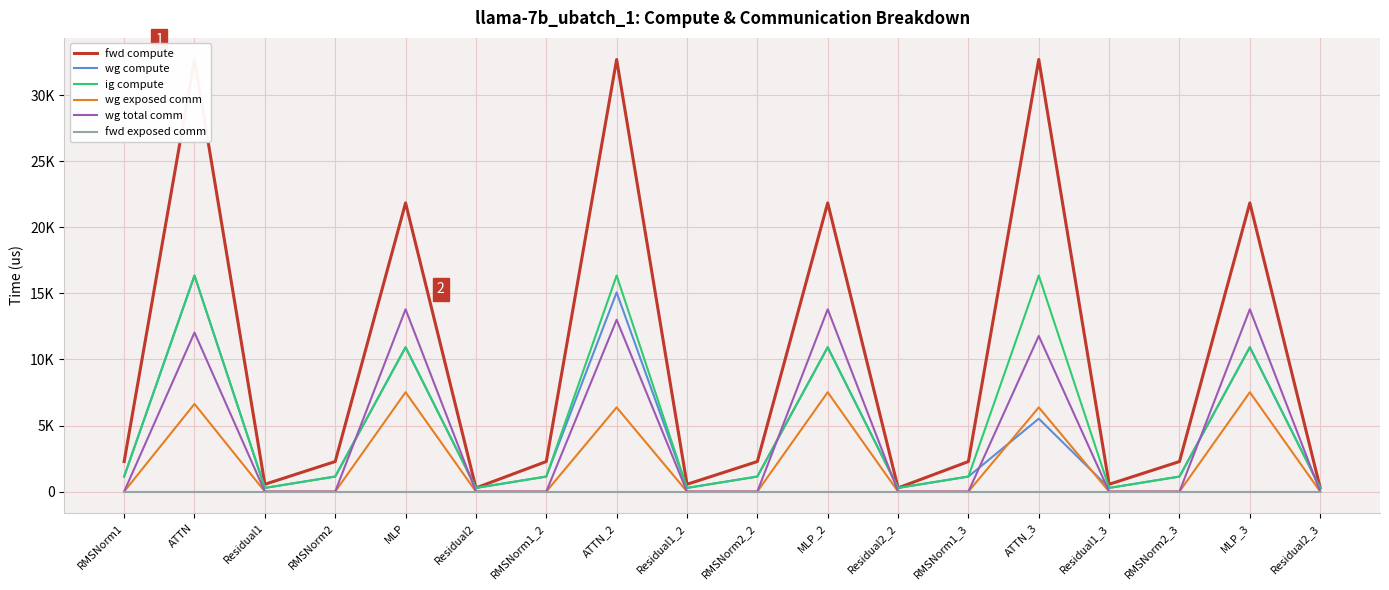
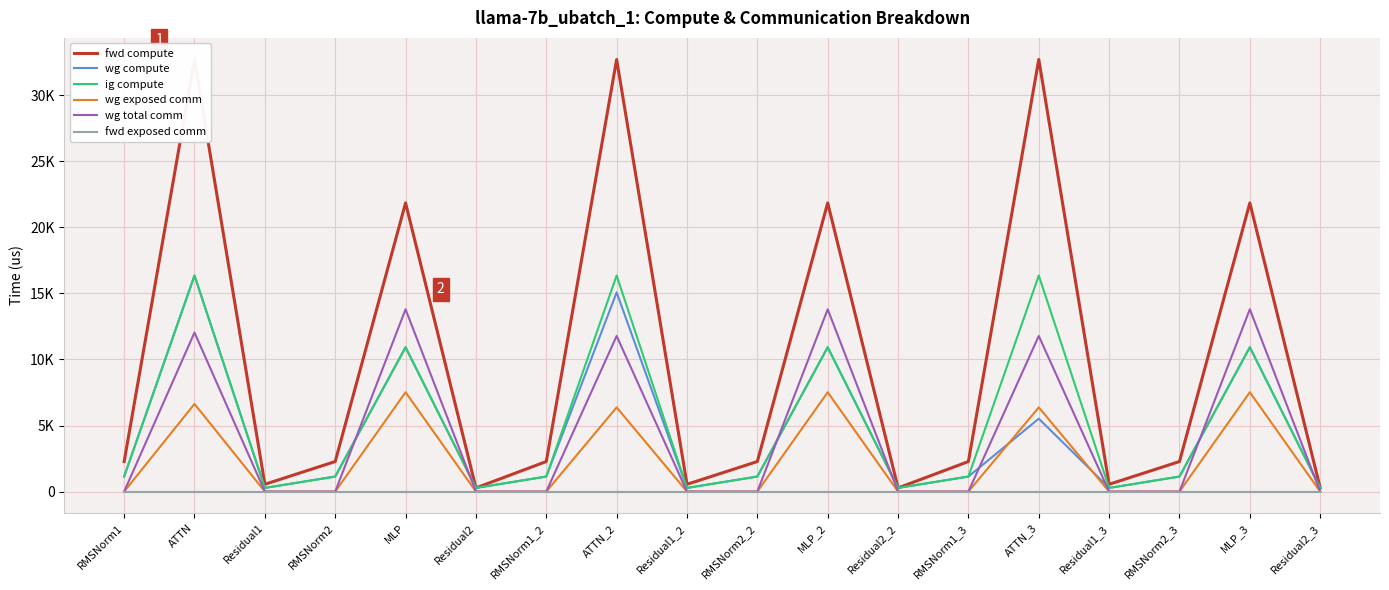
wg total comm, ATTN_2: 13000 -> 11800
